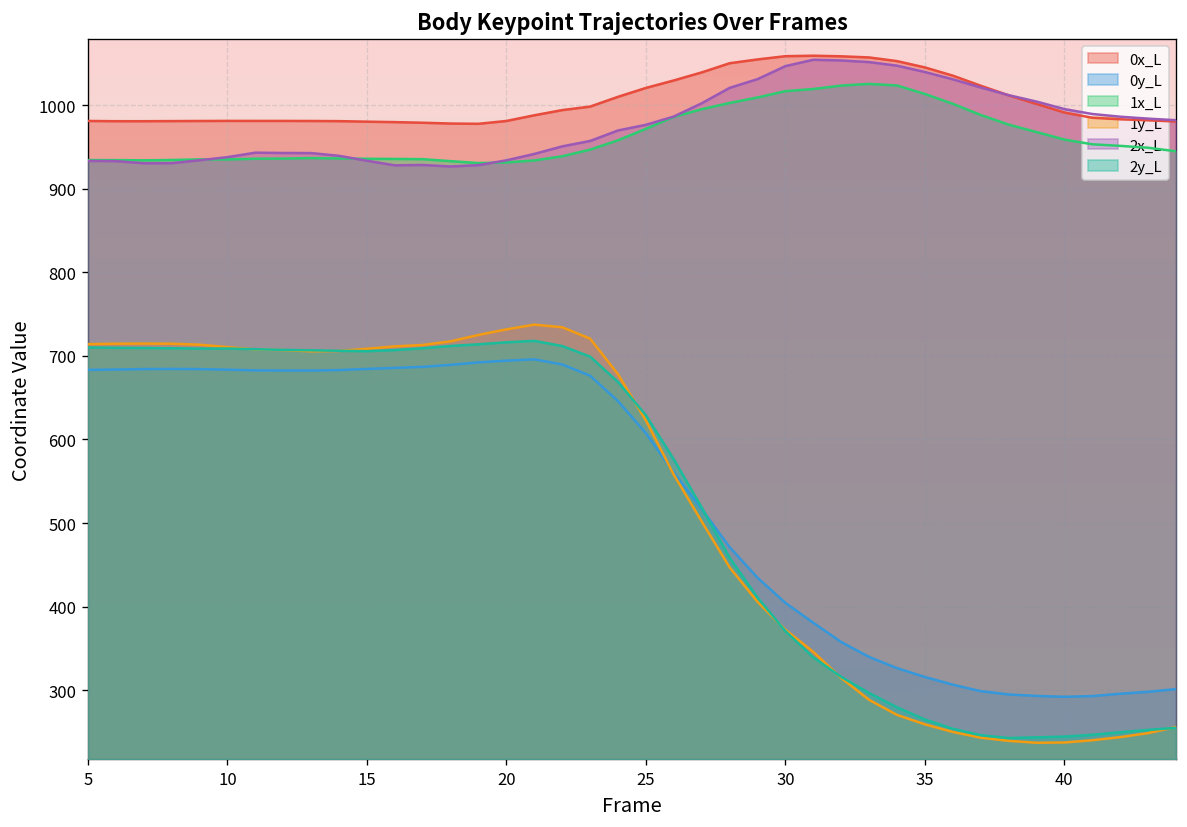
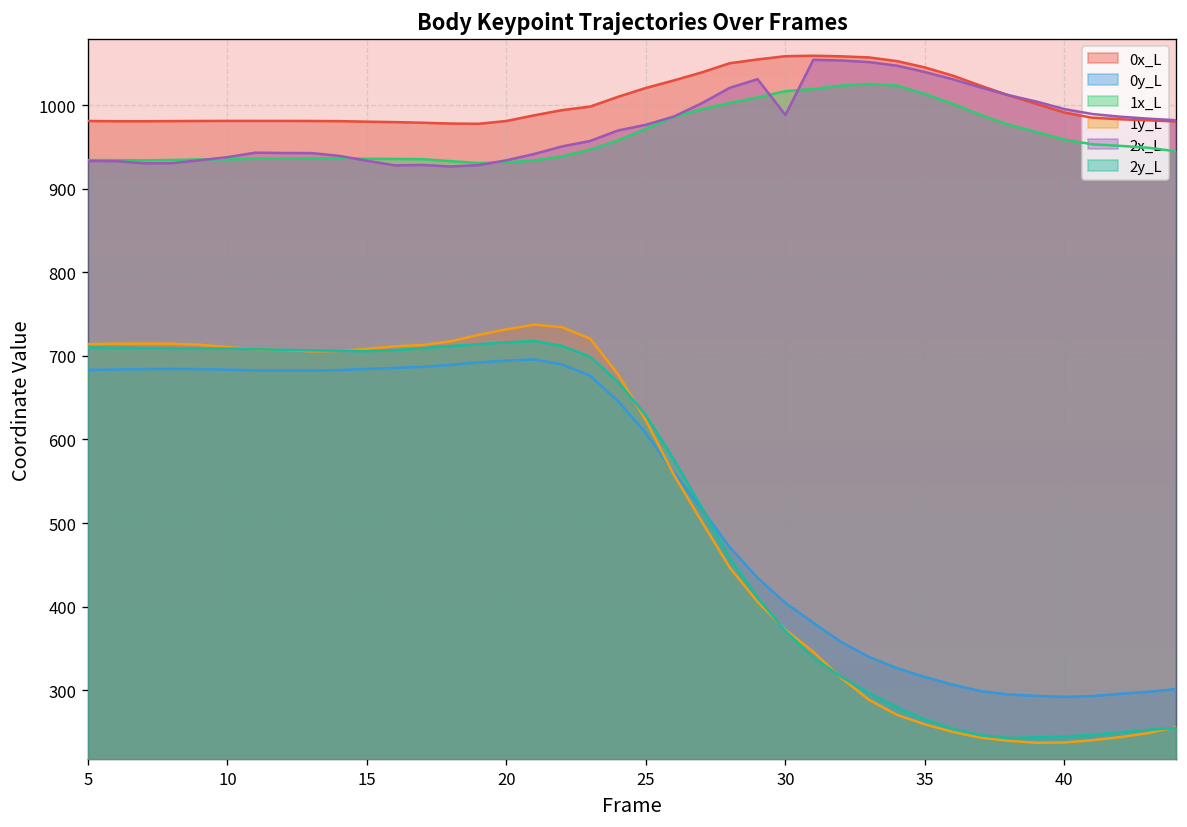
2x_L, 30: 1050 -> 990
